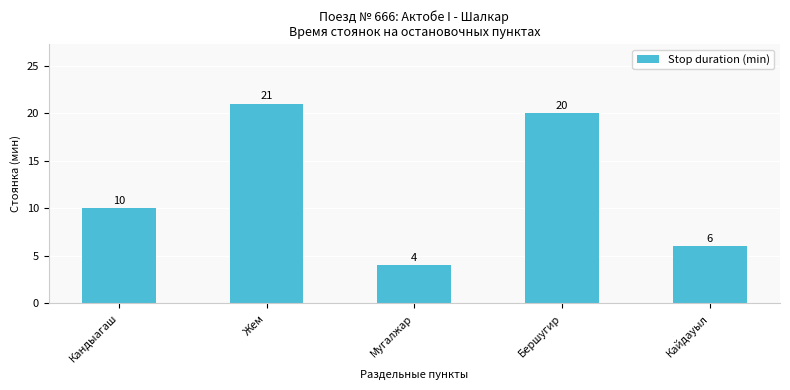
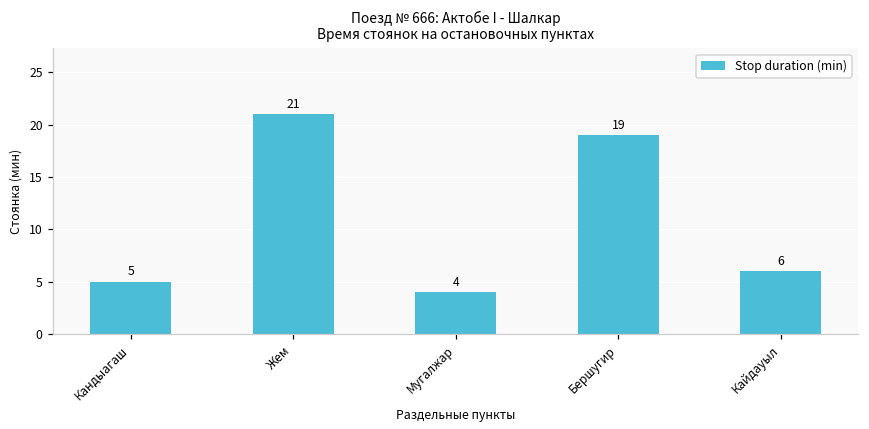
Кандыагаш: 10 -> 5
Бершугир: 20 -> 19
